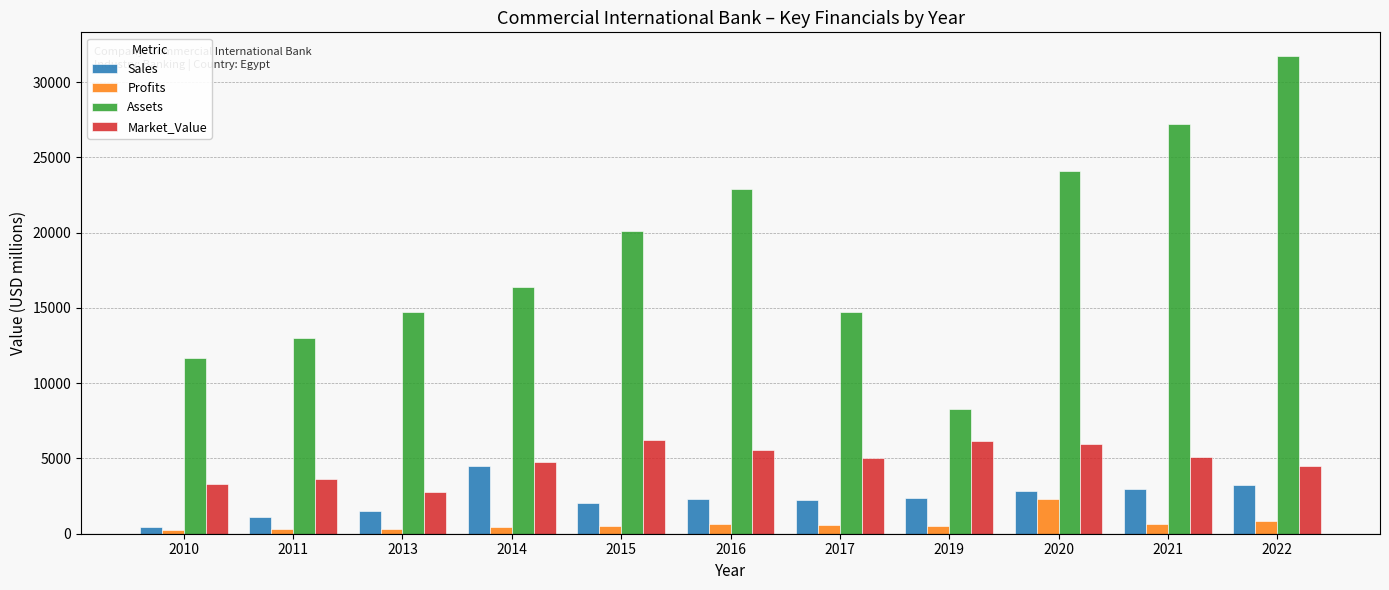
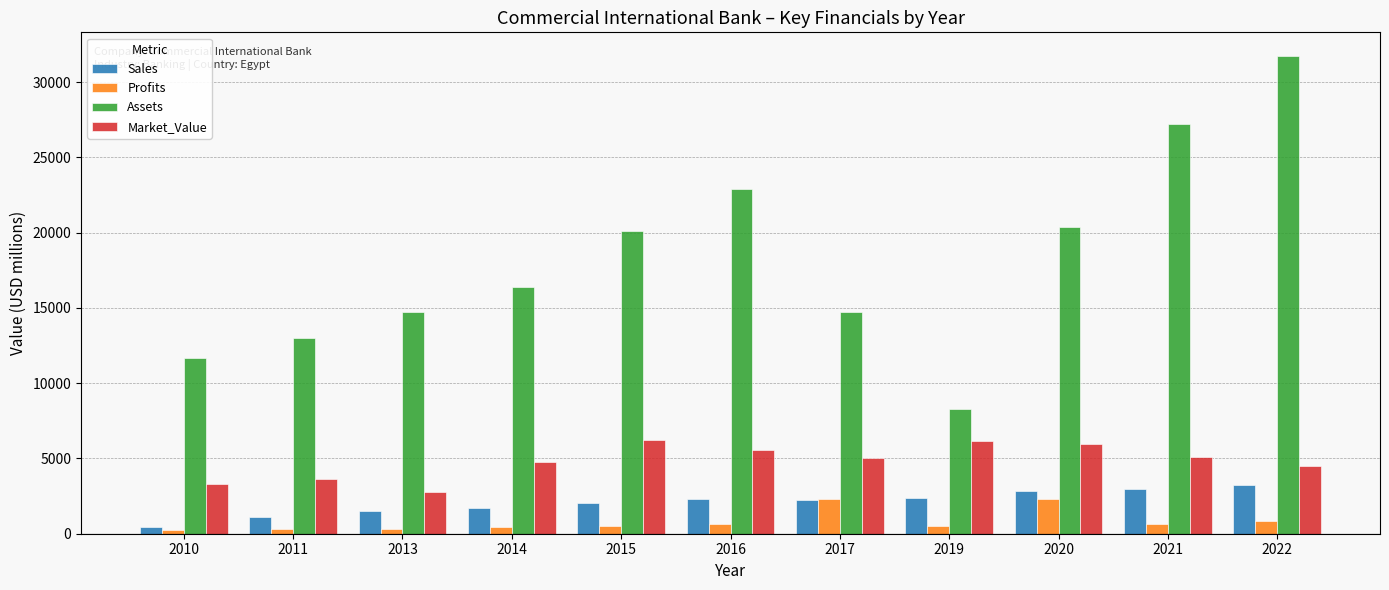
Sales, 2014: 4500 -> 1700
Profits, 2017: 600 -> 2300
Assets, 2020: 24100 -> 20400
